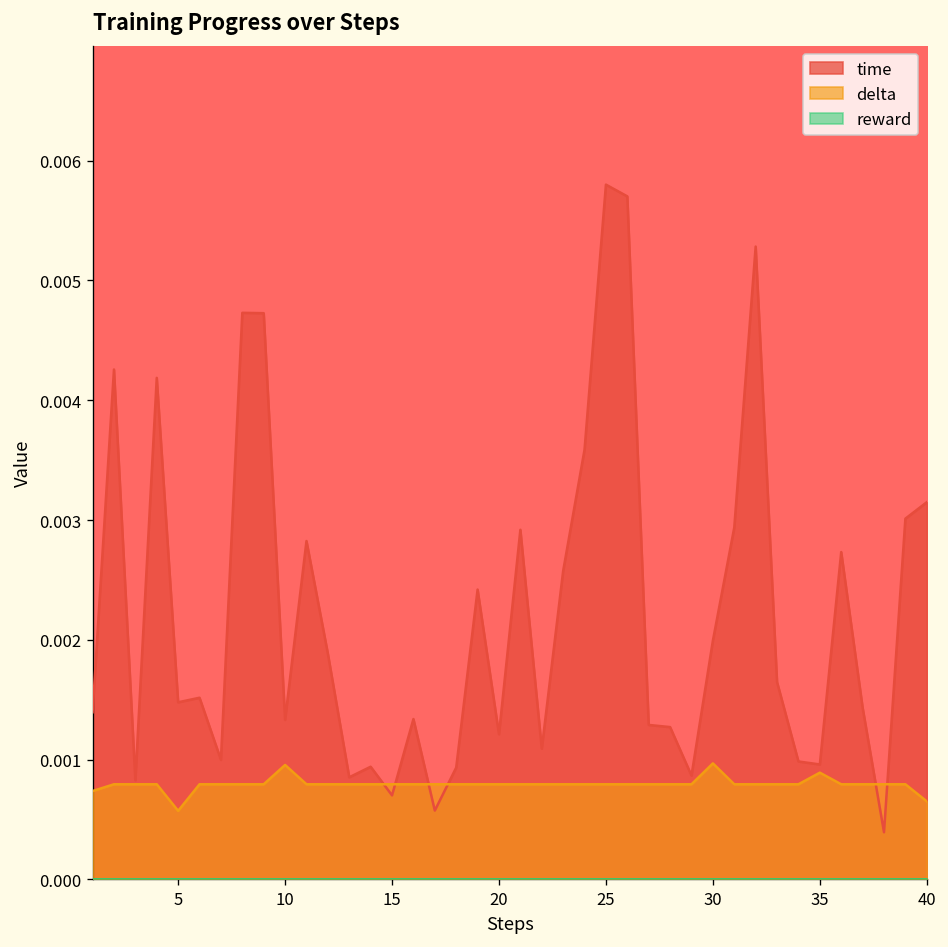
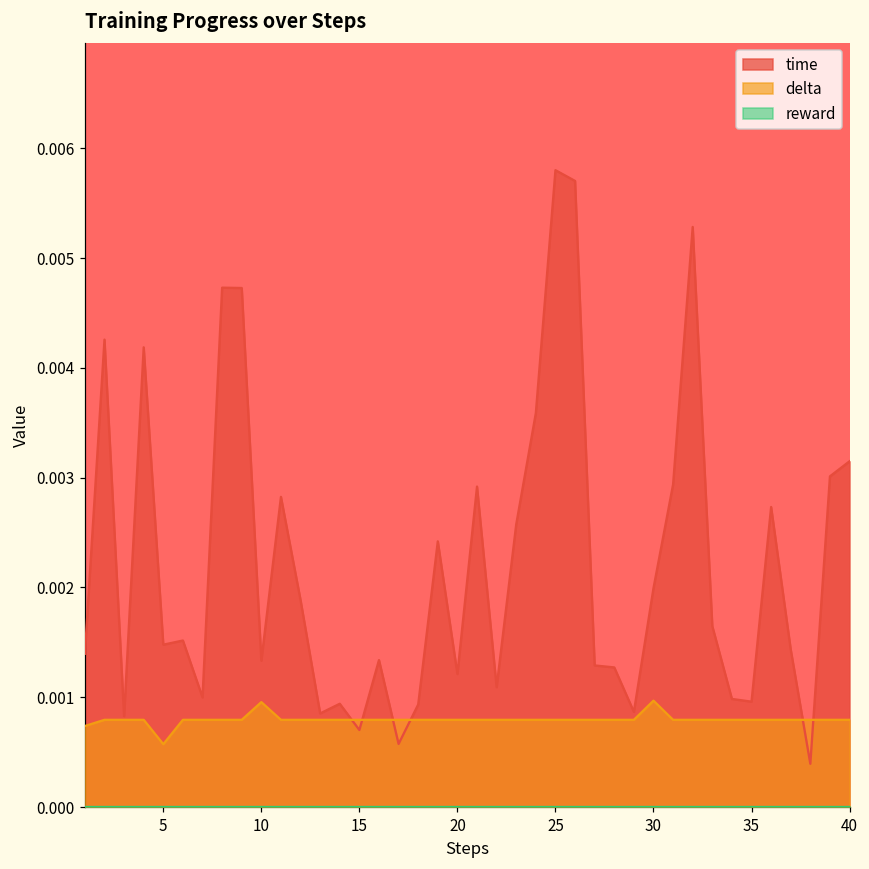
delta, 35: 0.0009 -> 0.0008
delta, 40: 0.0007 -> 0.0008
